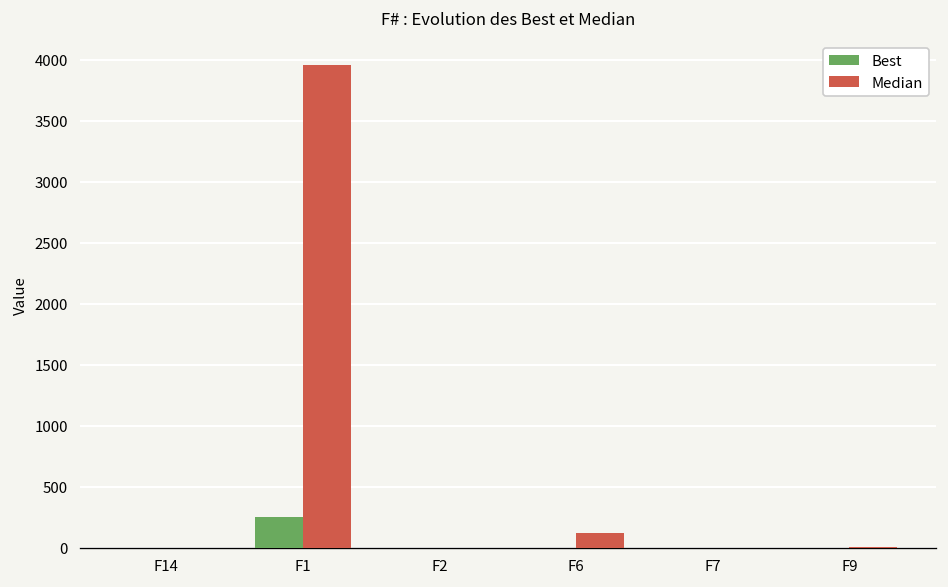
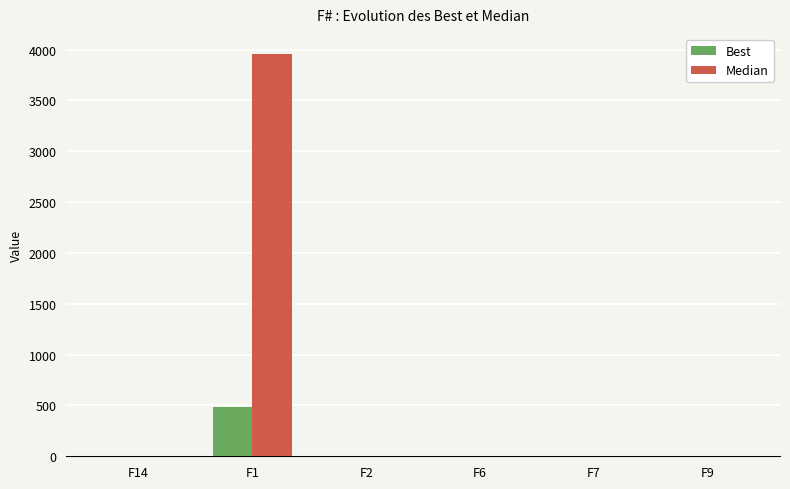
Best, F1: 250 -> 480
Median, F6: 120 -> 0
